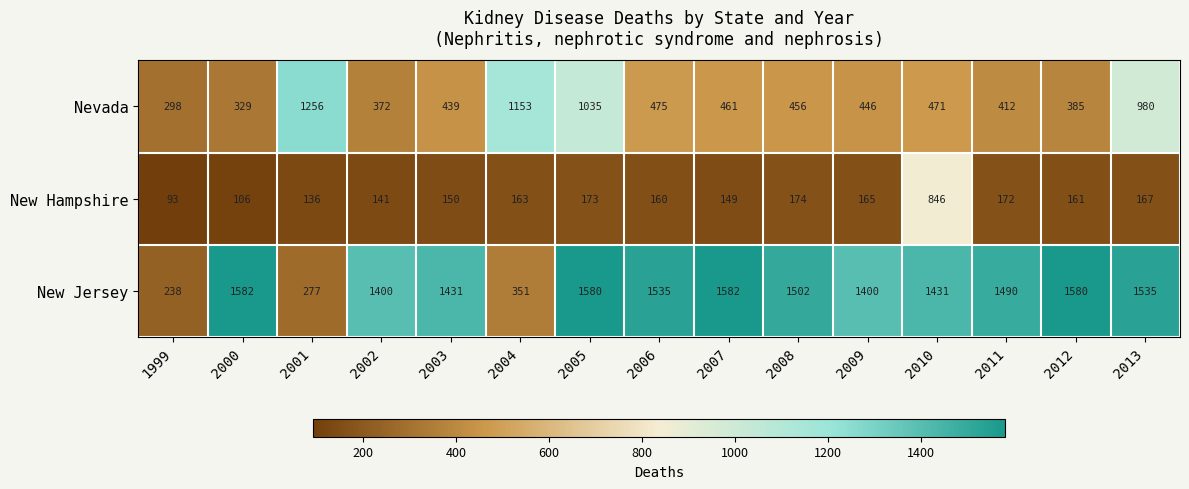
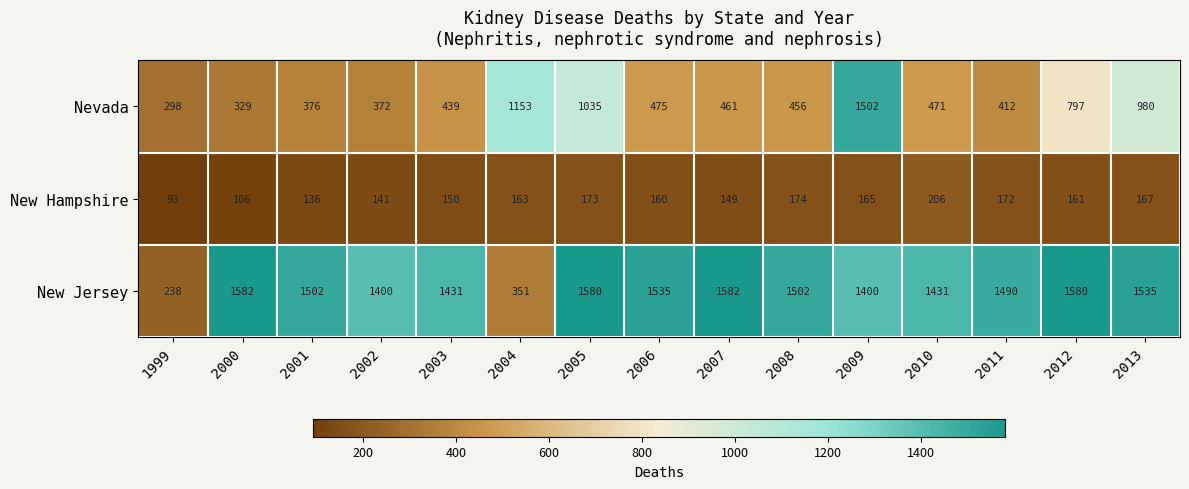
Nevada, 2001: 1256 -> 376
Nevada, 2009: 446 -> 1502
Nevada, 2012: 385 -> 797
New Hampshire, 2010: 846 -> 206
New Jersey, 2001: 277 -> 1502
